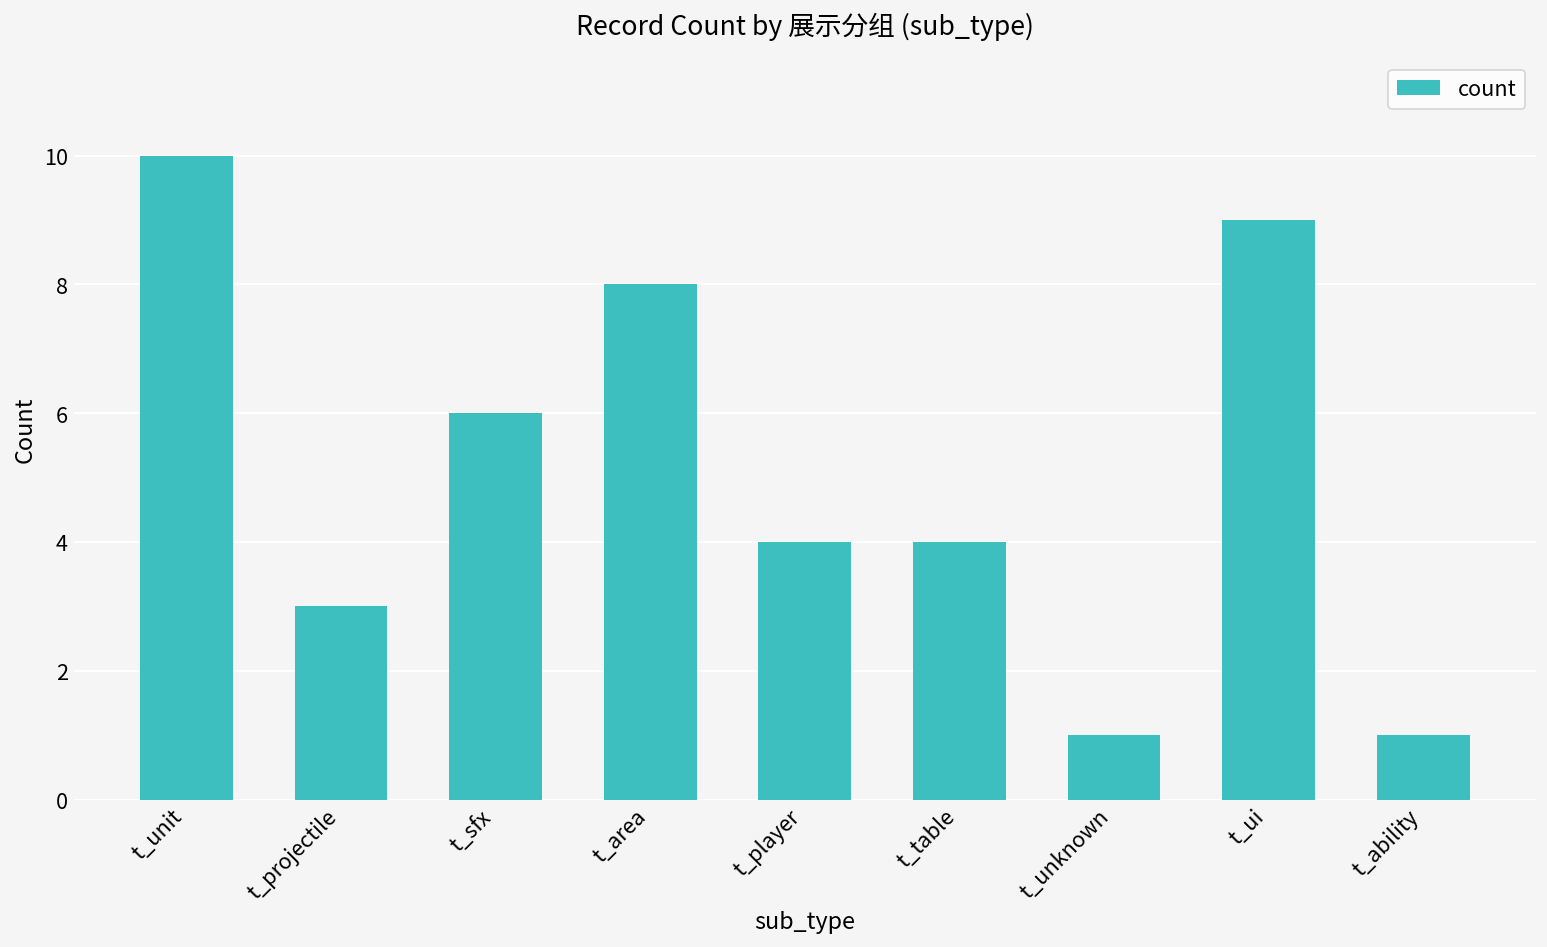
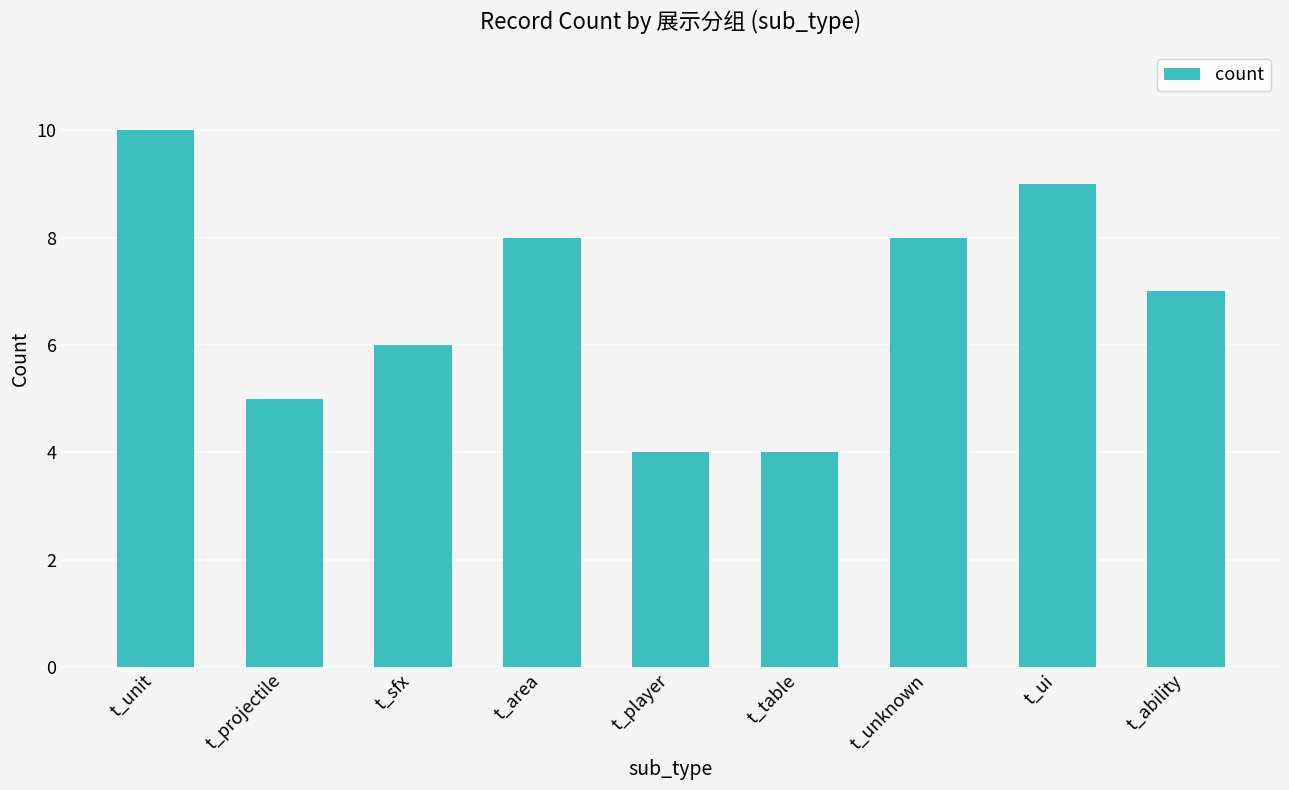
t_projectile: 3 -> 5
t_unknown: 1 -> 8
t_ability: 1 -> 7
